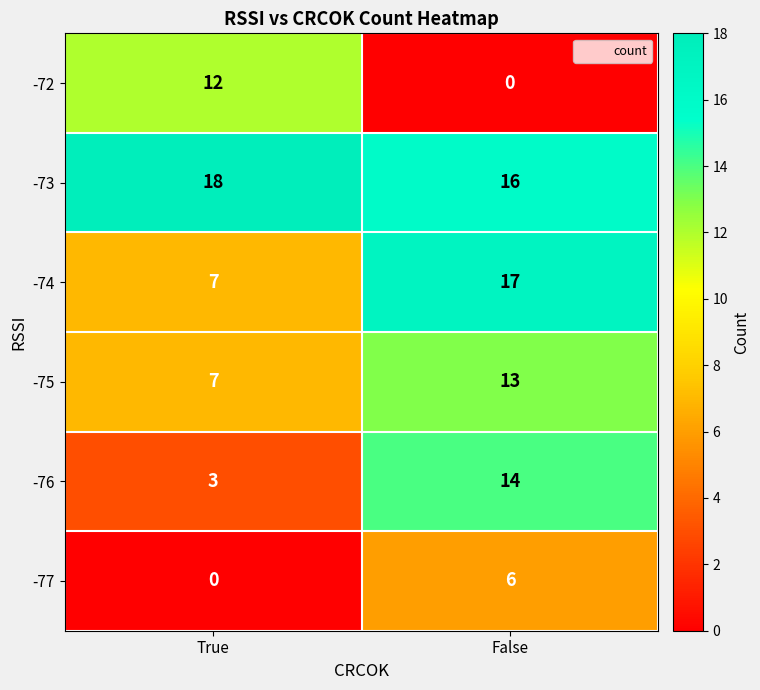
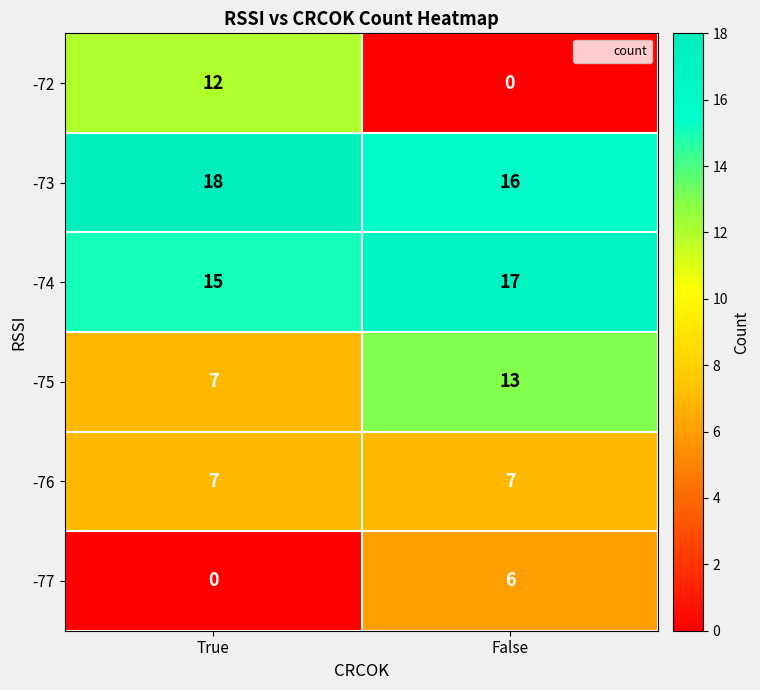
-74, True: 7 -> 15
-76, True: 3 -> 7
-76, False: 14 -> 7
